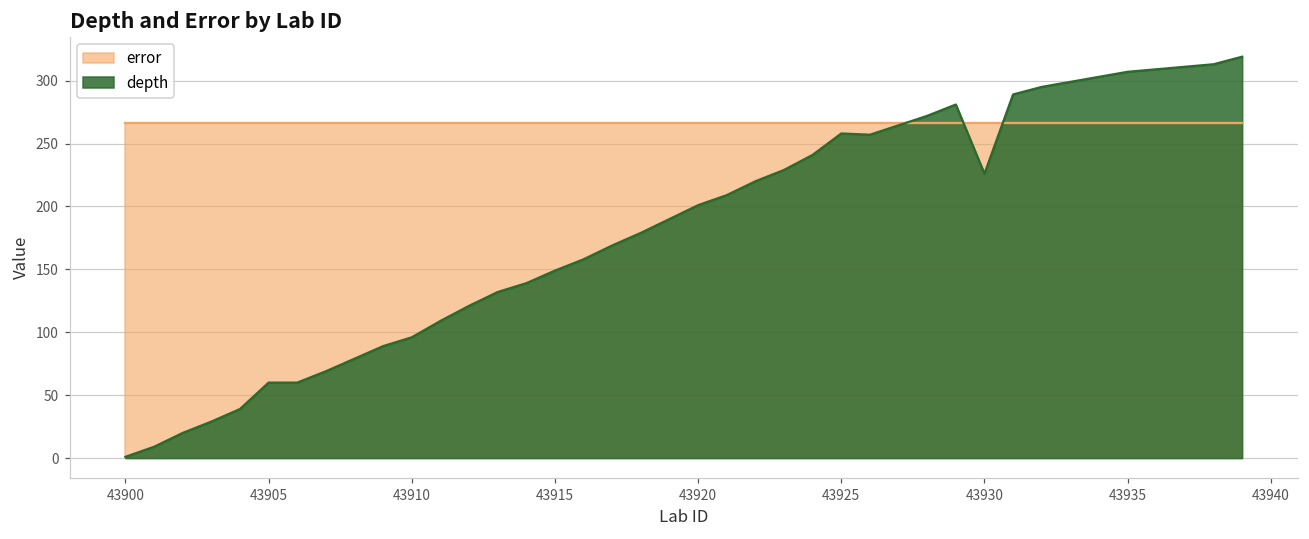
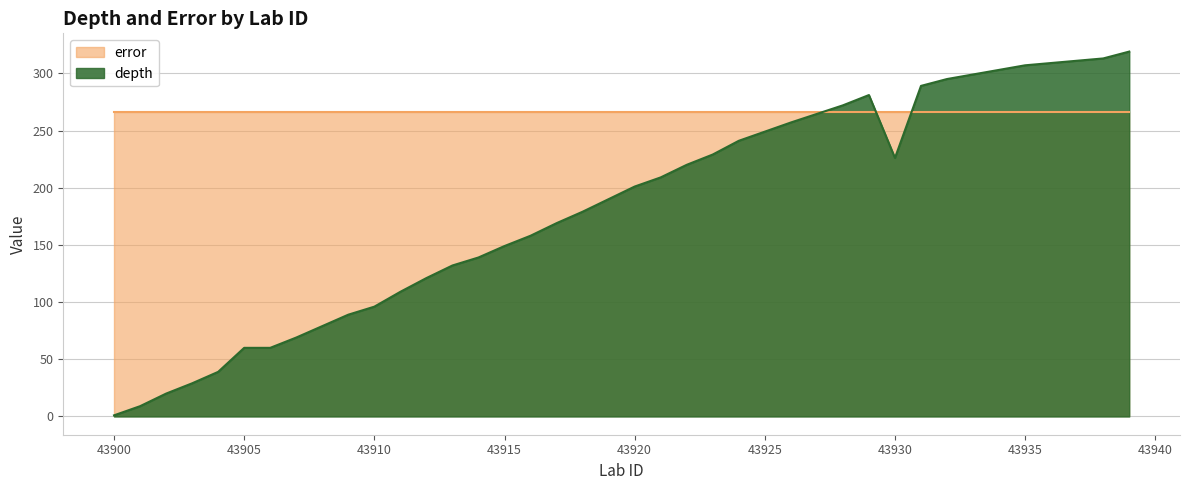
depth, 43925: 258 -> 249
